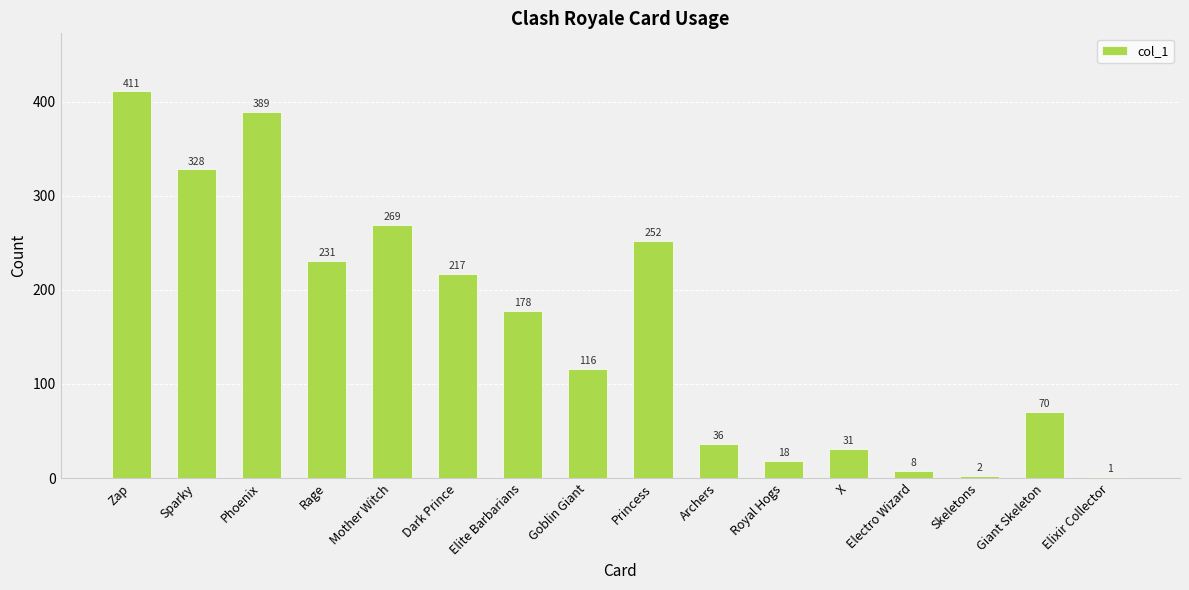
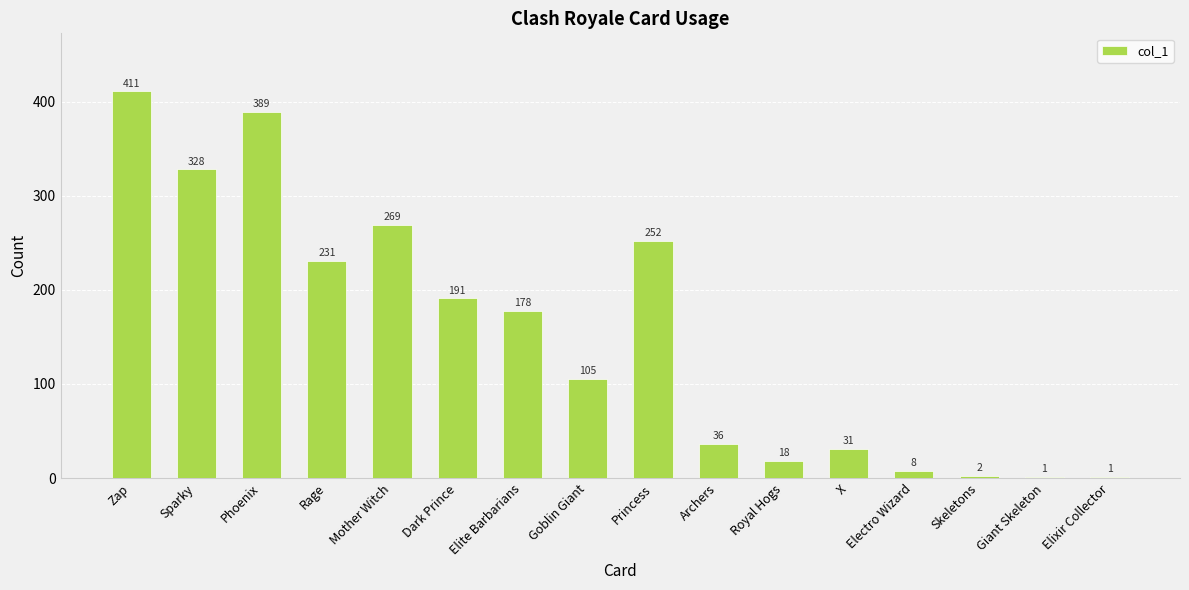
Dark Prince: 217 -> 191
Goblin Giant: 116 -> 105
Giant Skeleton: 70 -> 1
